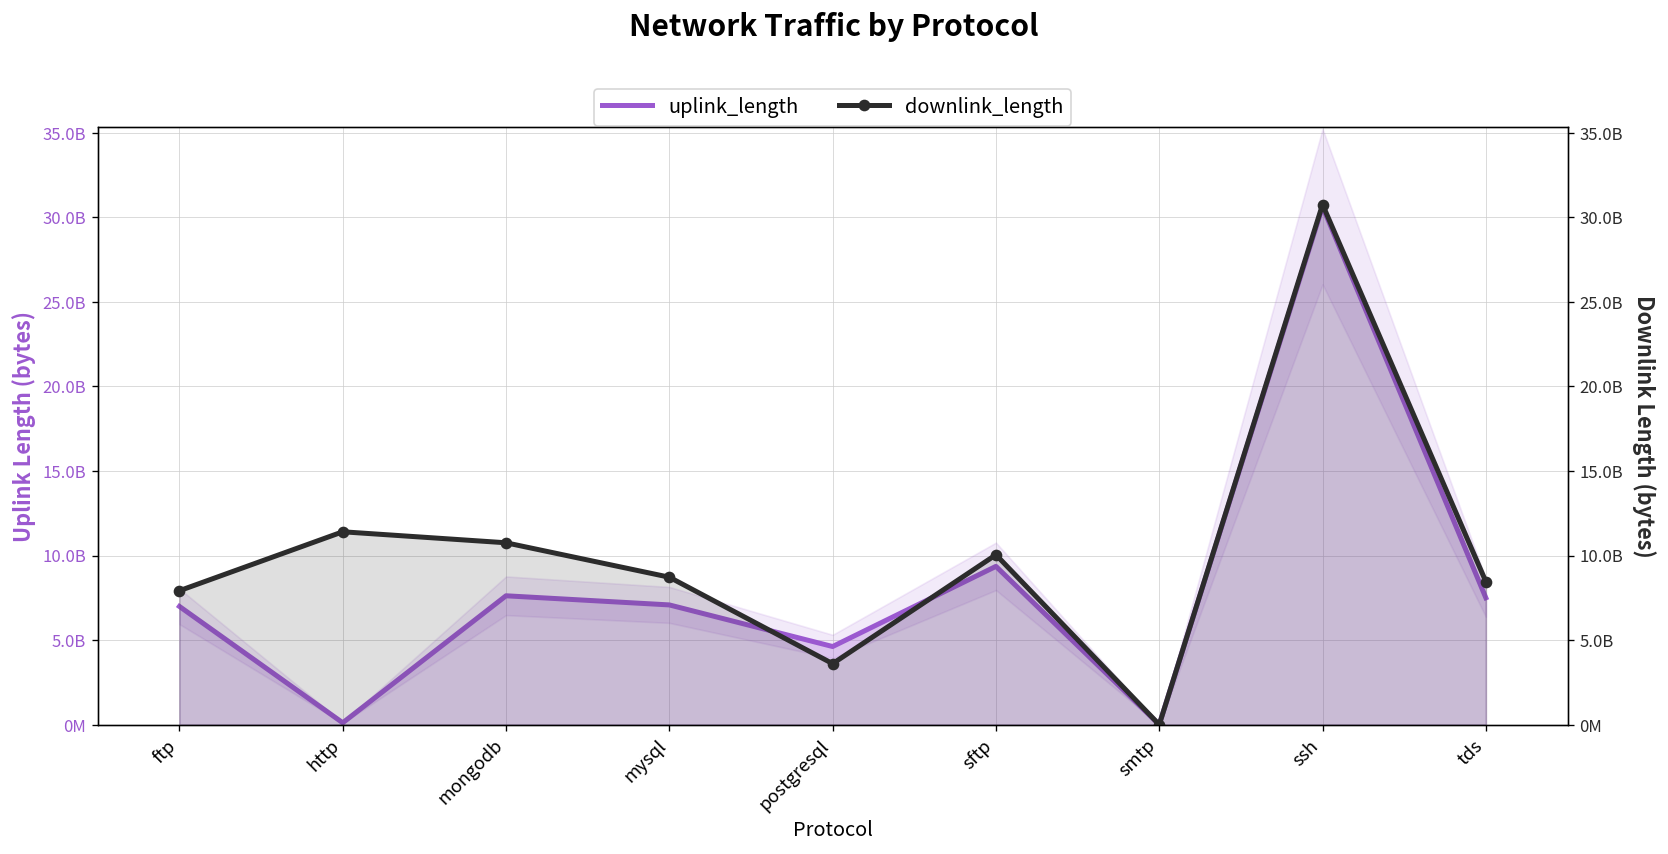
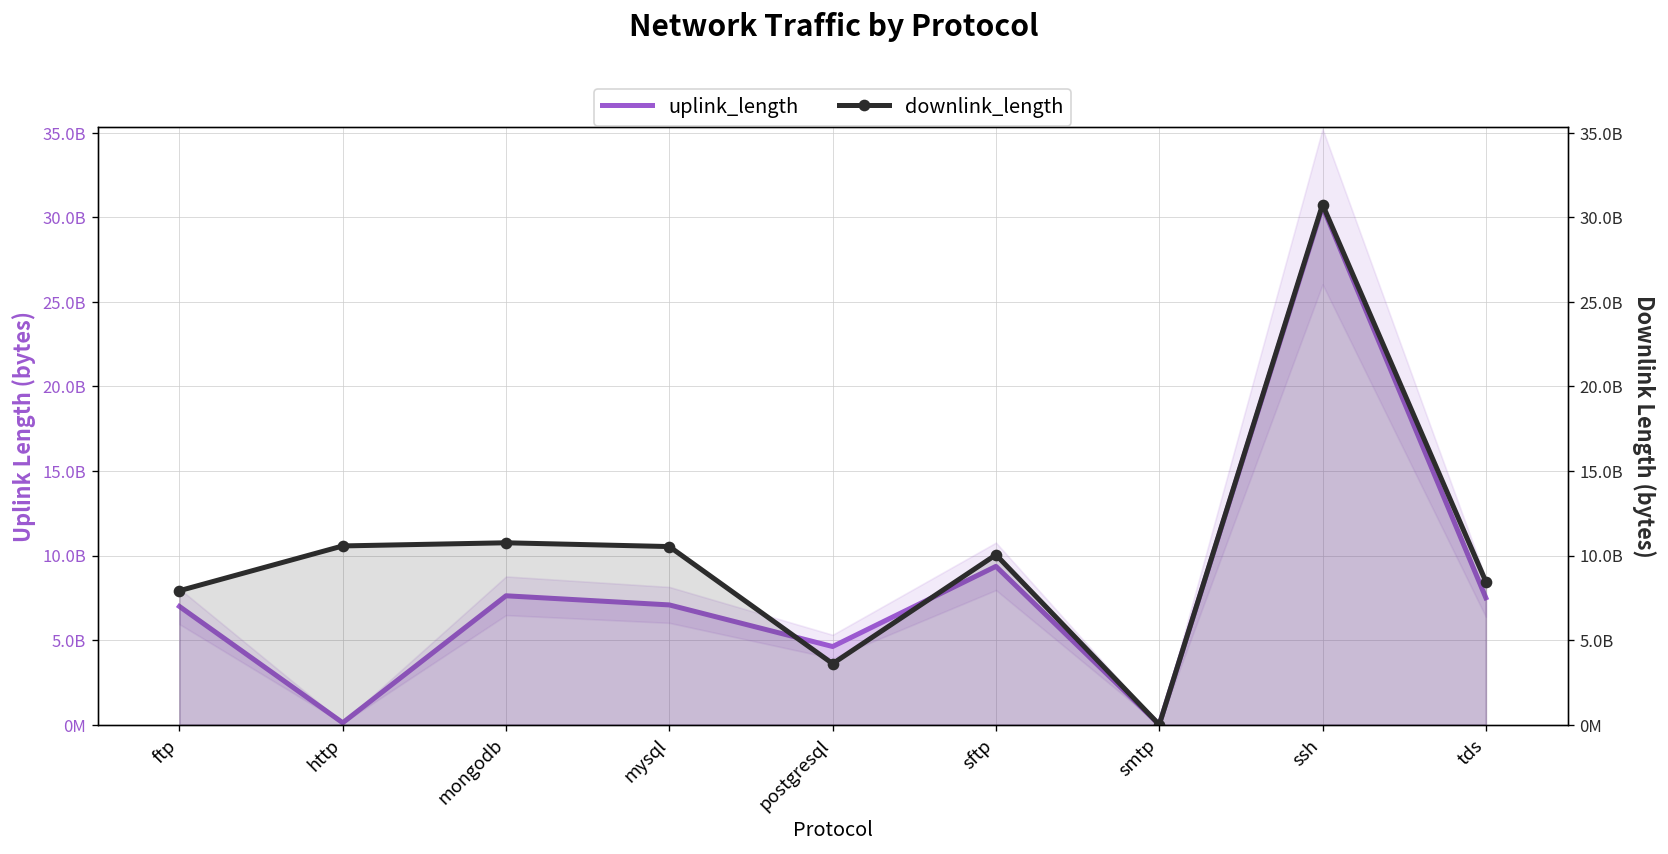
downlink_length, http: 11400000000 -> 10600000000
downlink_length, mysql: 8700000000 -> 10500000000
